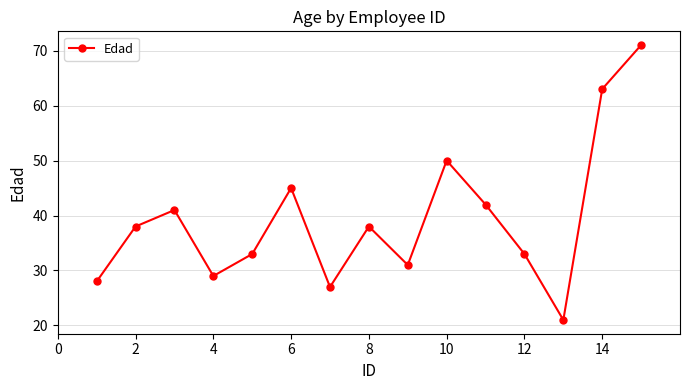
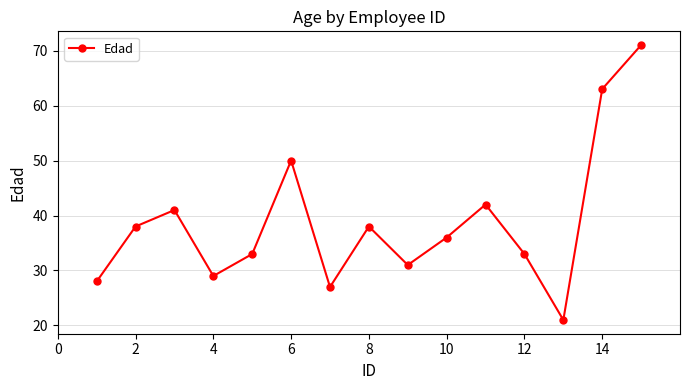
6: 45 -> 50
10: 50 -> 36
